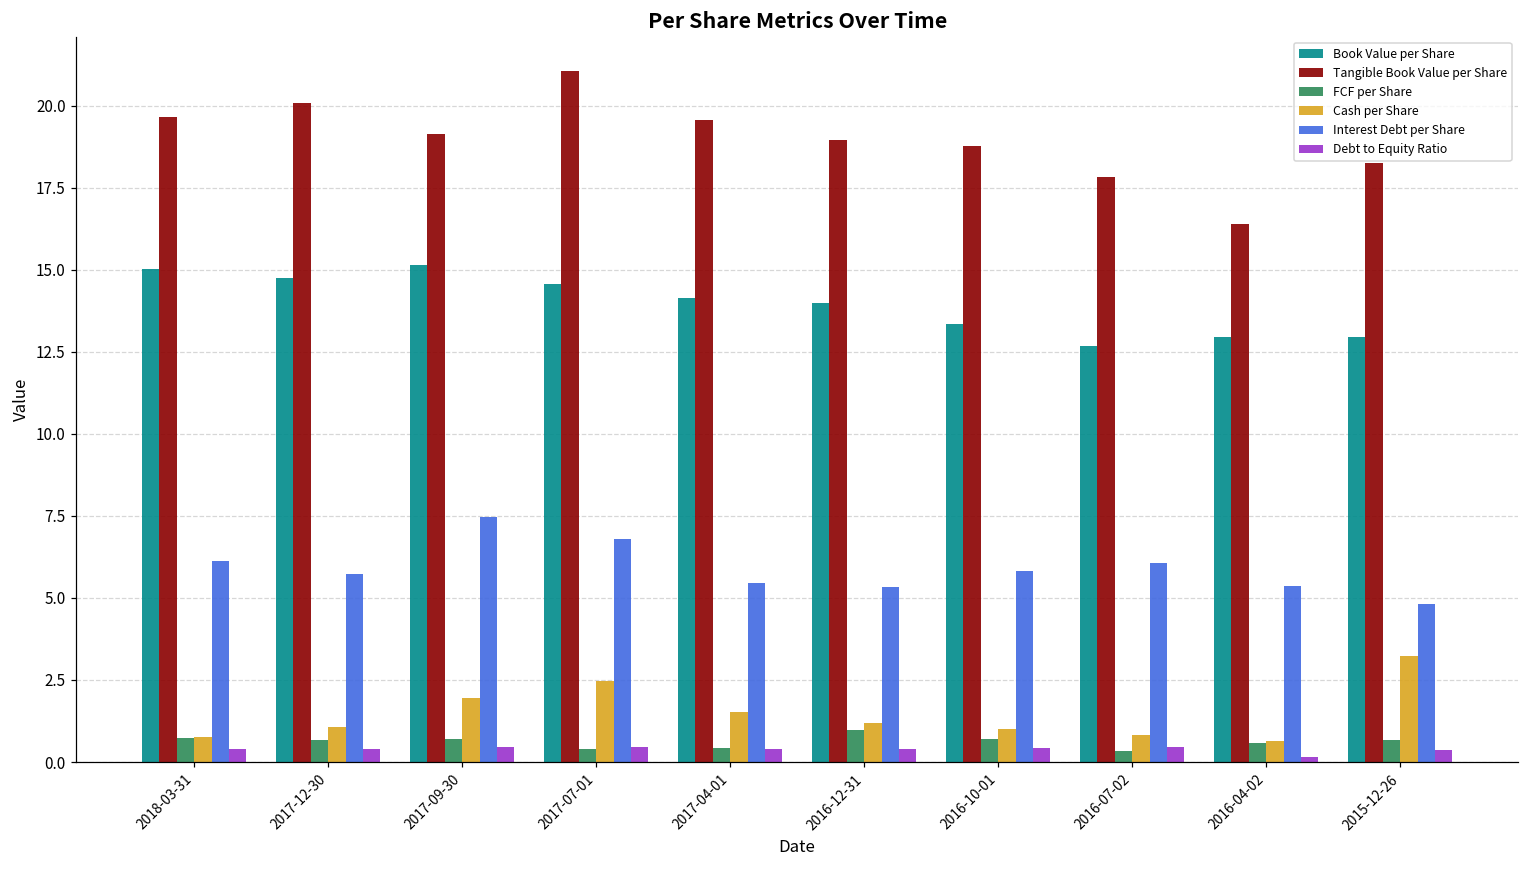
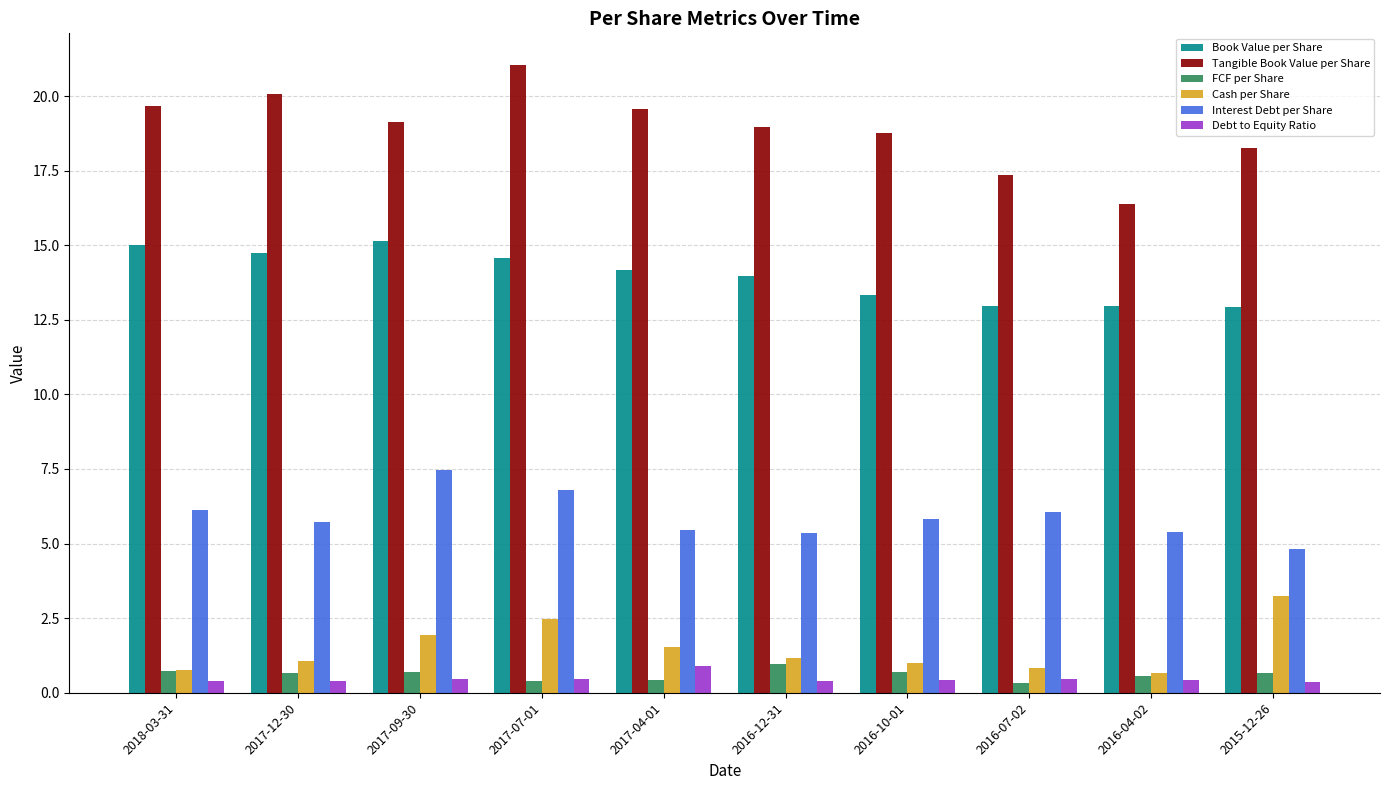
Debt to Equity Ratio, 2017-04-01: 0.4 -> 0.9
Book Value per Share, 2016-07-02: 12.7 -> 13.0
Tangible Book Value per Share, 2016-07-02: 17.8 -> 17.3
Debt to Equity Ratio, 2016-04-02: 0.1 -> 0.4
